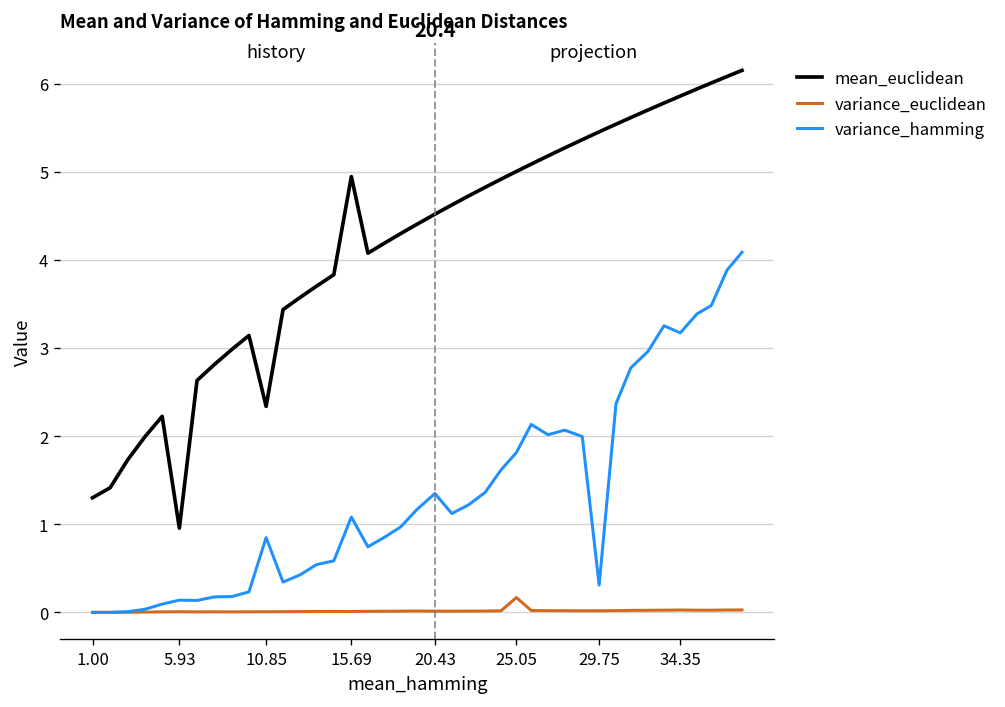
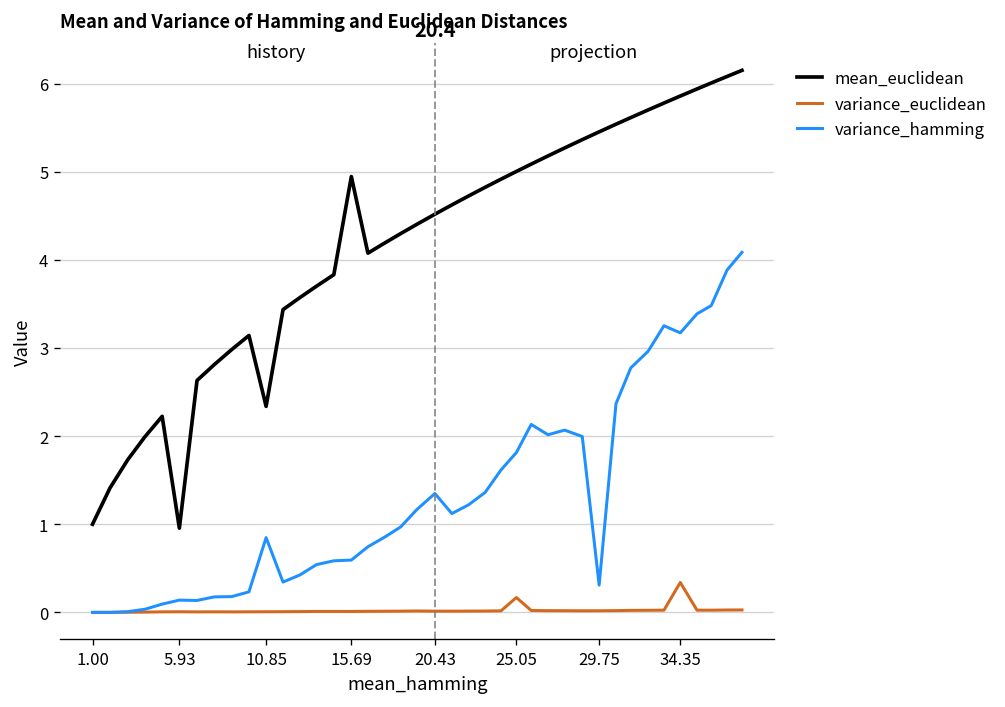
mean_euclidean, 1.00: 1.3 -> 1.0
variance_hamming, 15.69: 1.1 -> 0.6
variance_euclidean, 34.35: 0.0 -> 0.3
